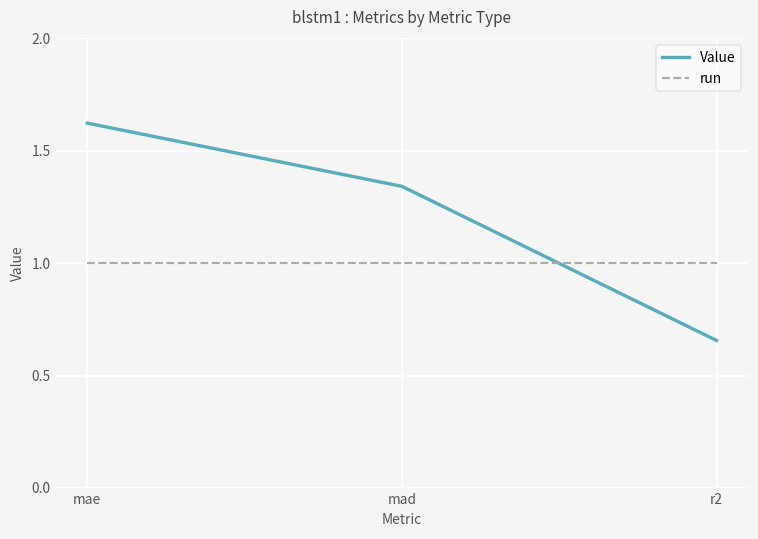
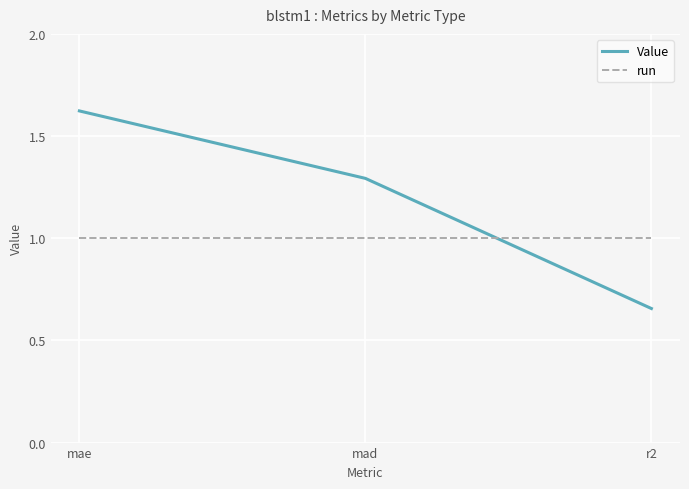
Value, mad: 1.34 -> 1.29
